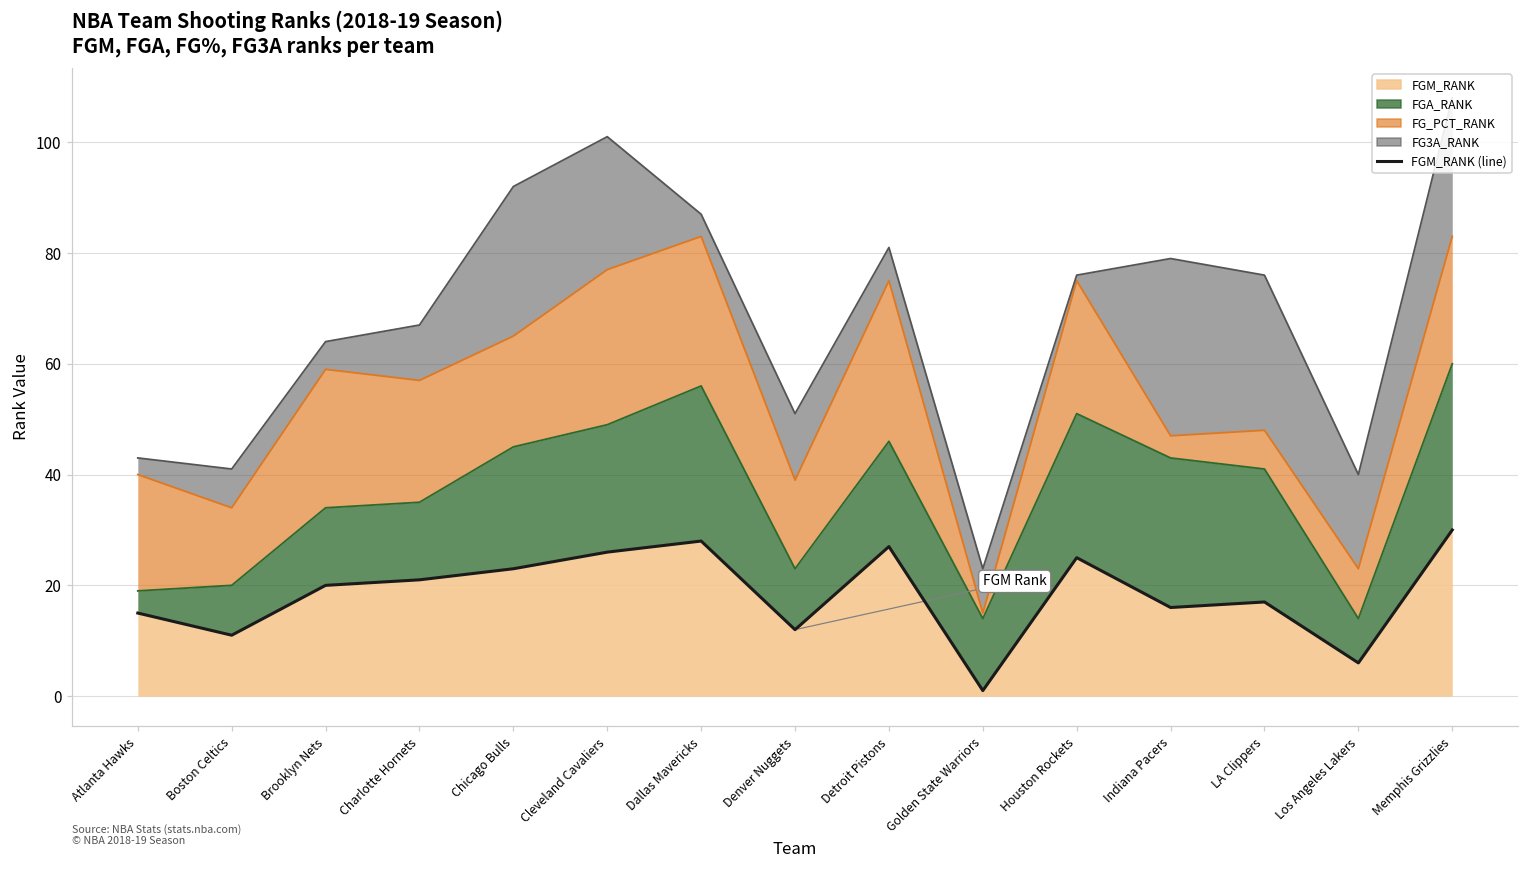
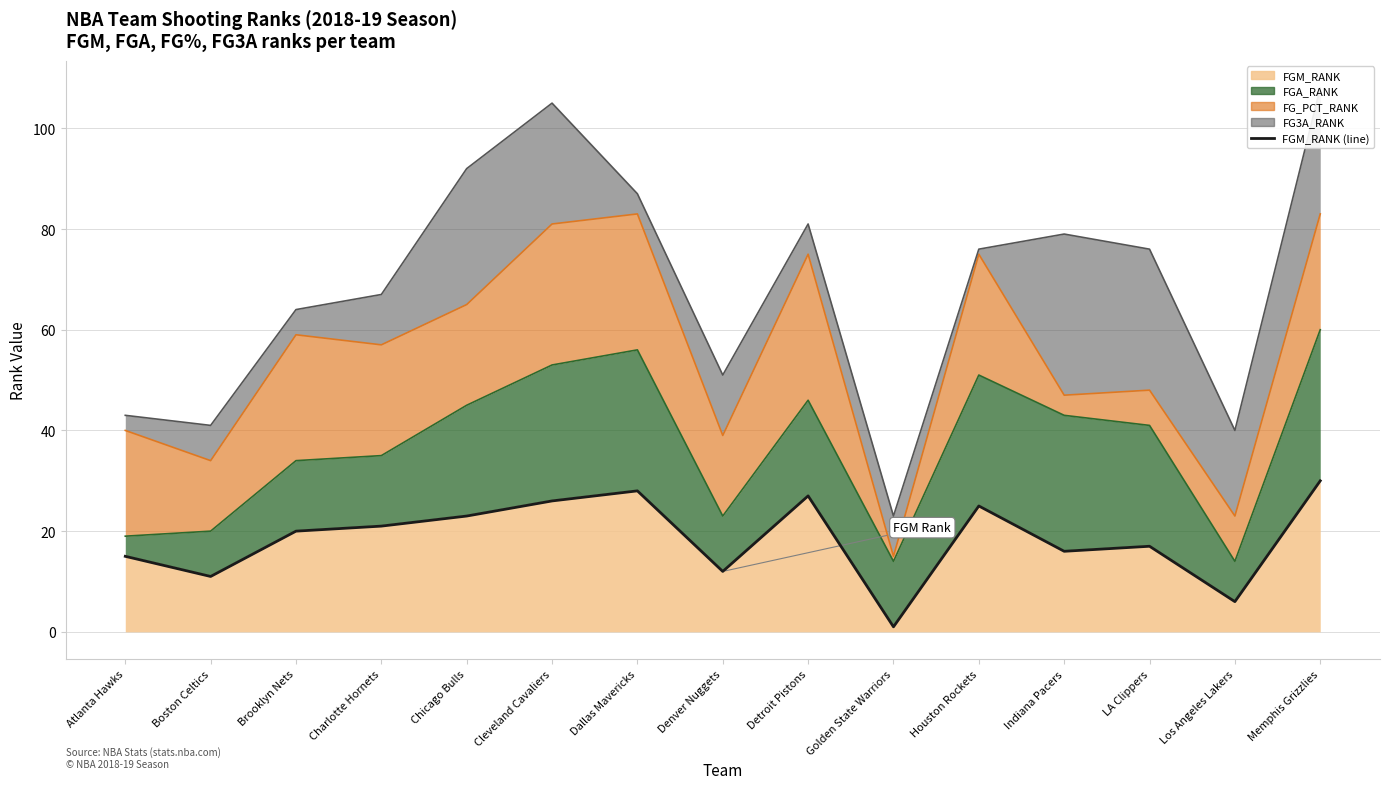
FGA_RANK, Cleveland Cavaliers: 23 -> 27
